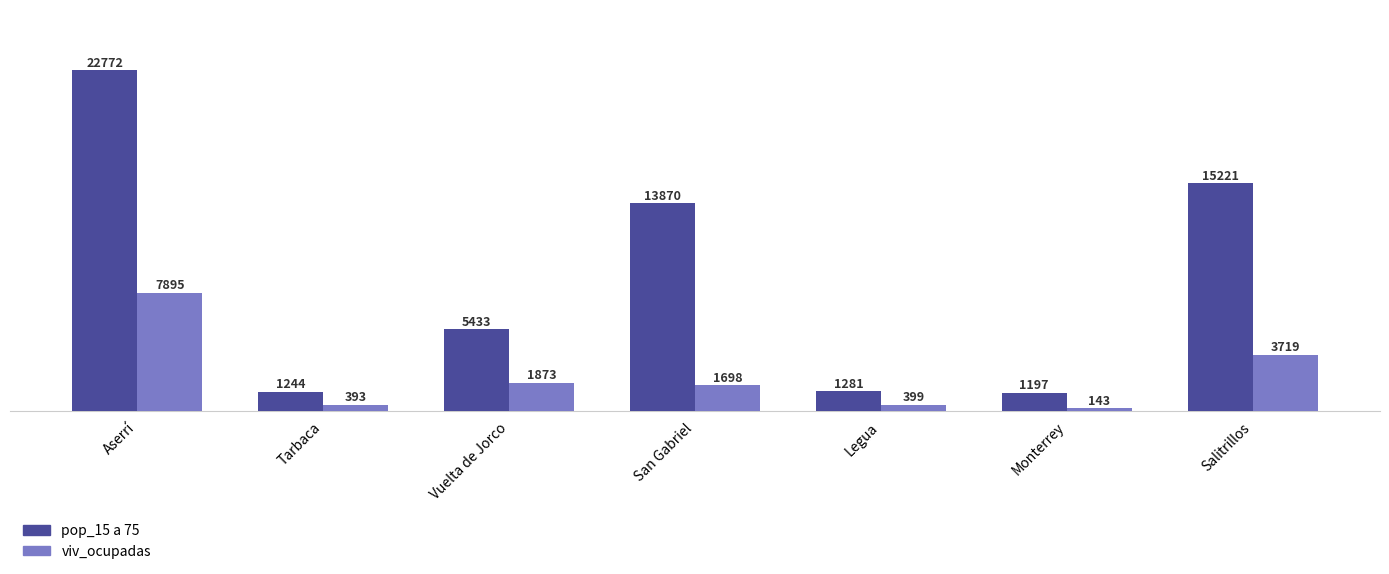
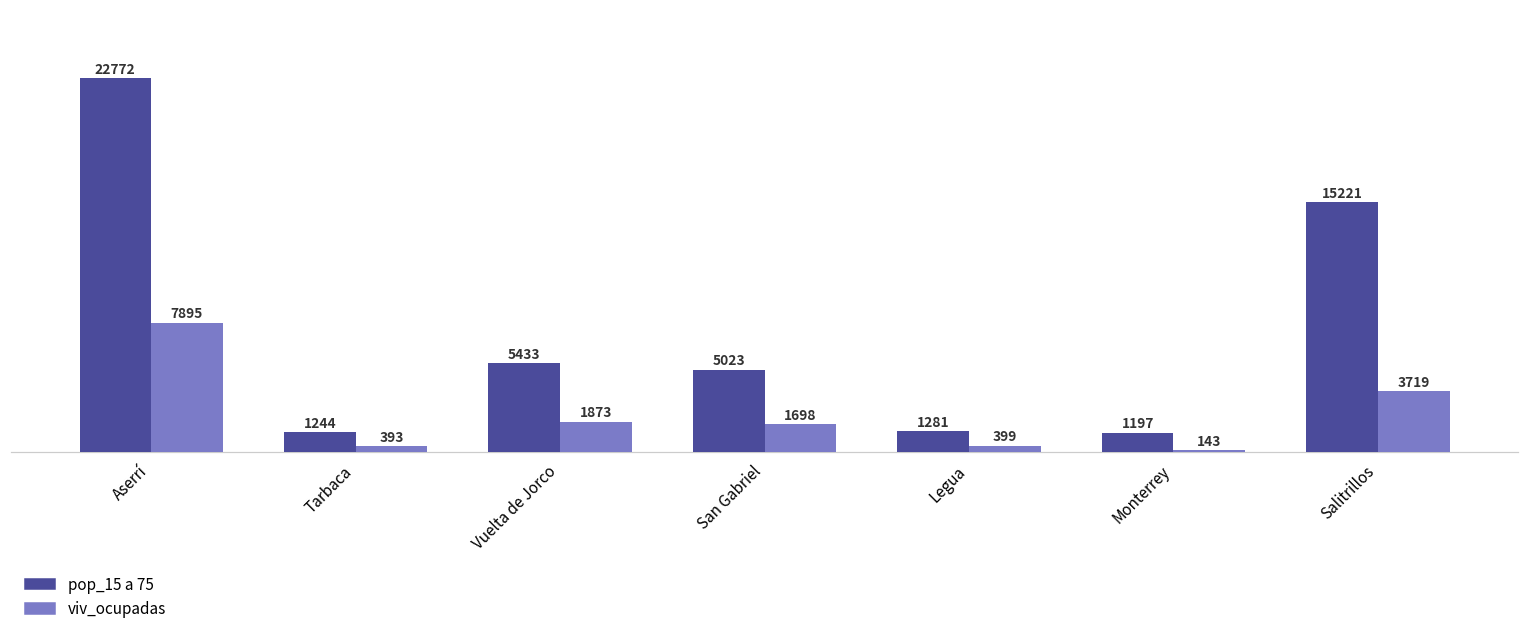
pop_15 a 75, San Gabriel: 13870 -> 5023
